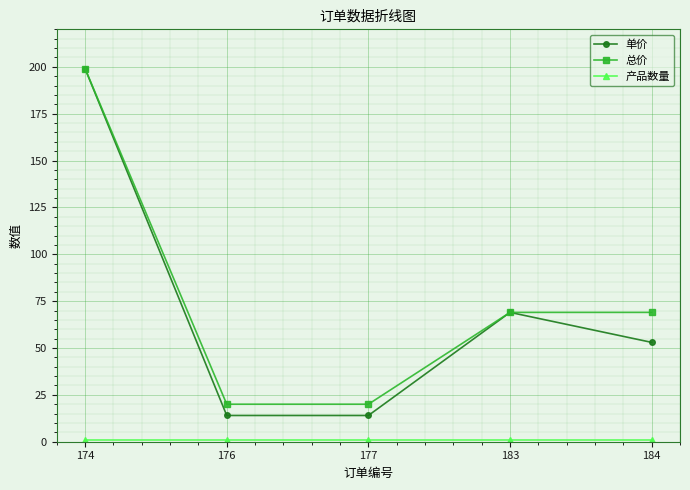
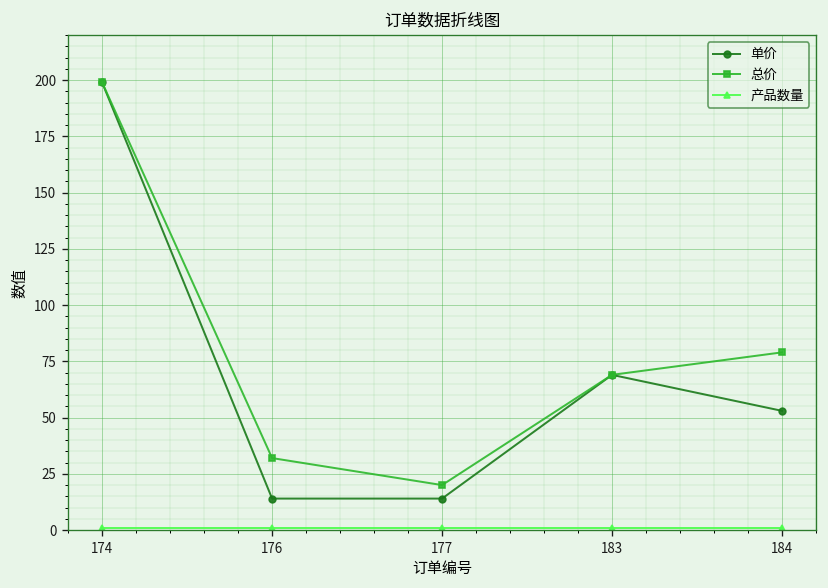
总价, 176: 20 -> 32
总价, 184: 69 -> 79
